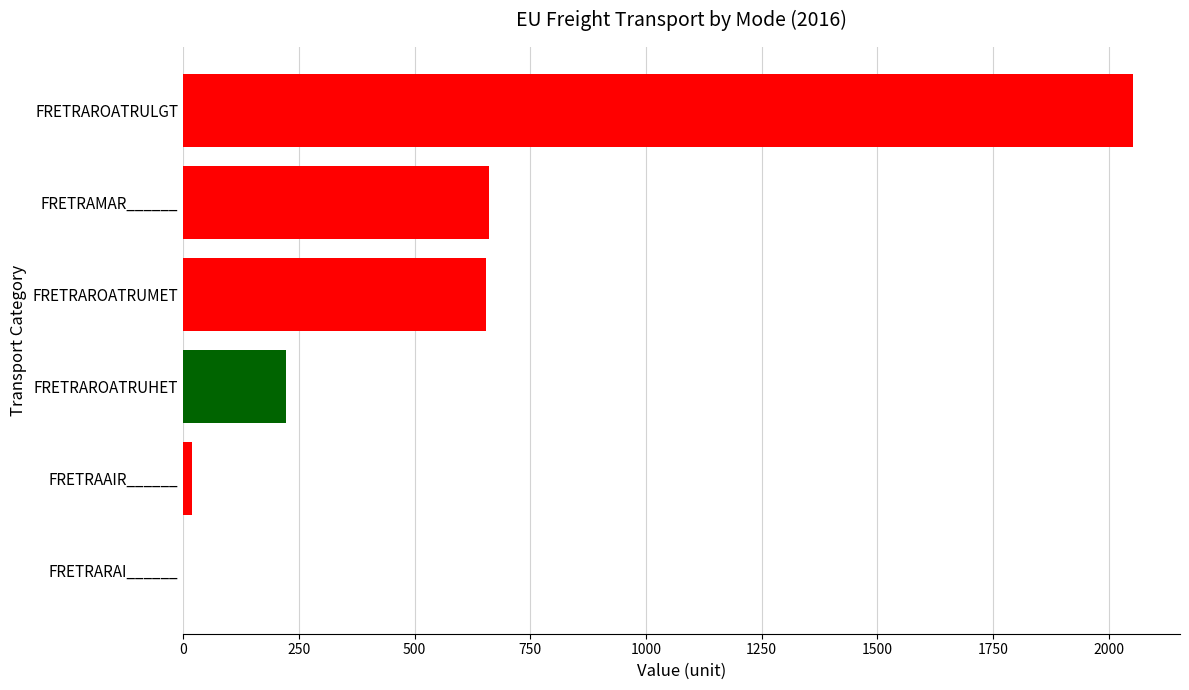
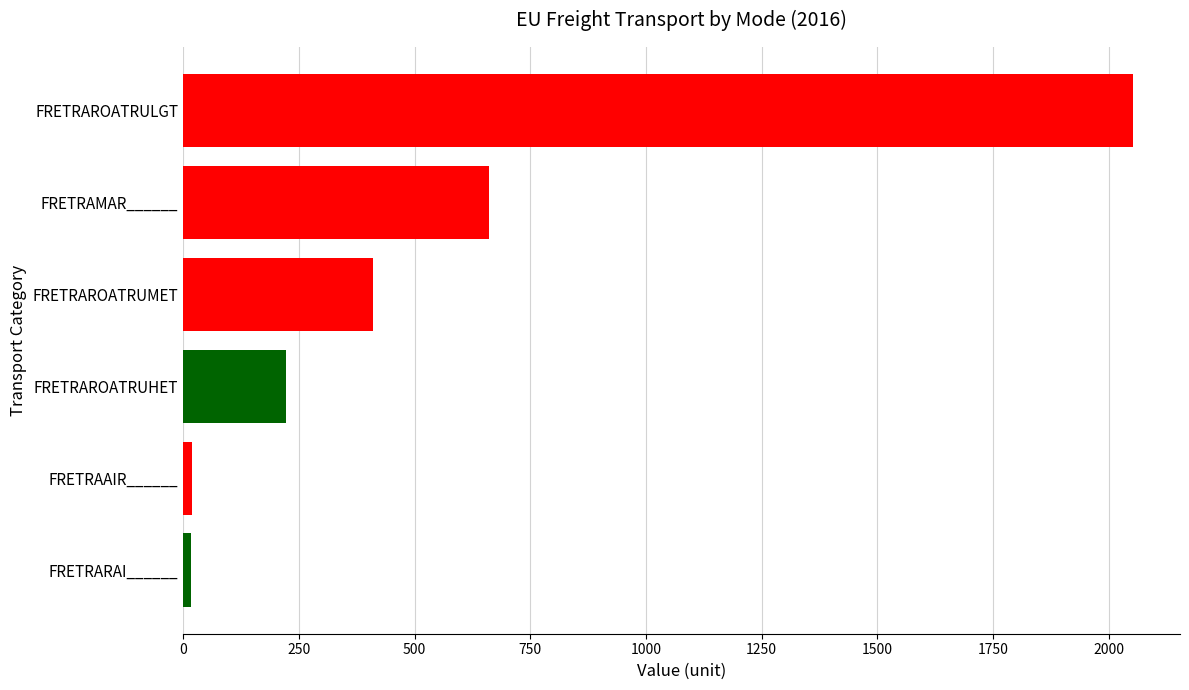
FRETRAROATRUMET: 650 -> 410
FRETRARAI______: 0 -> 20
